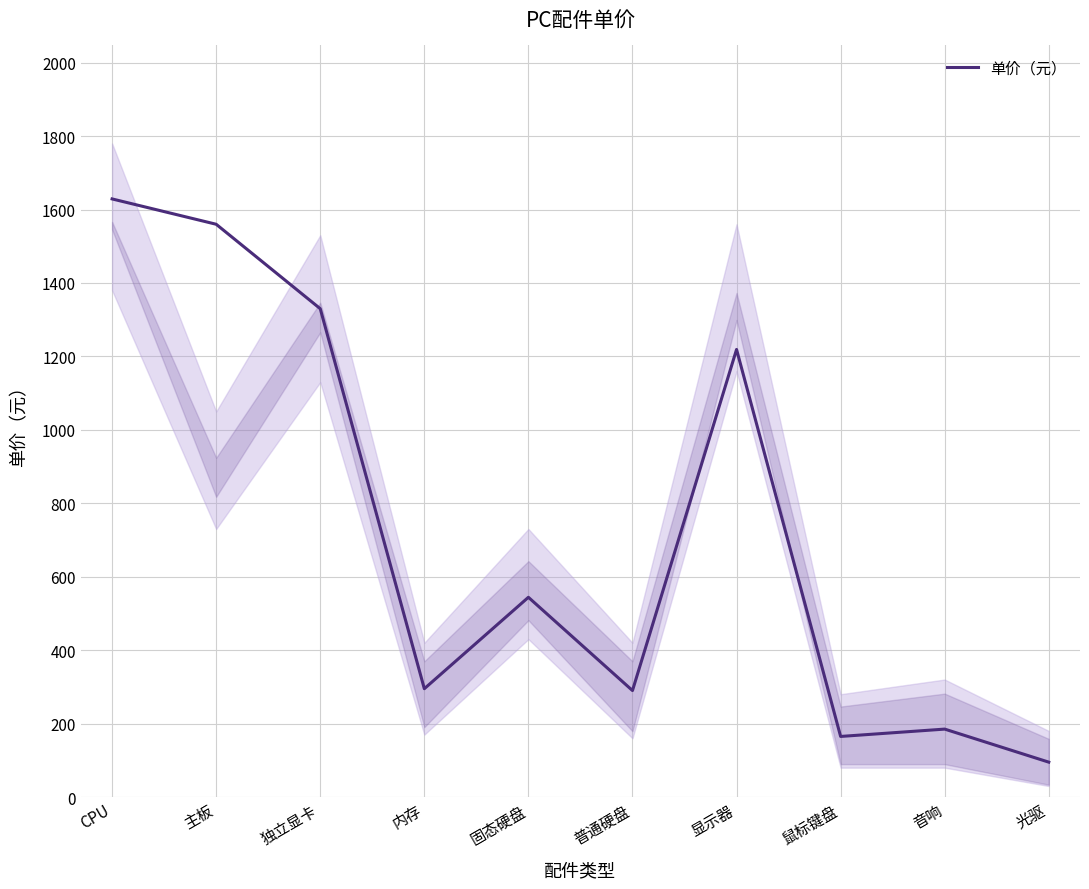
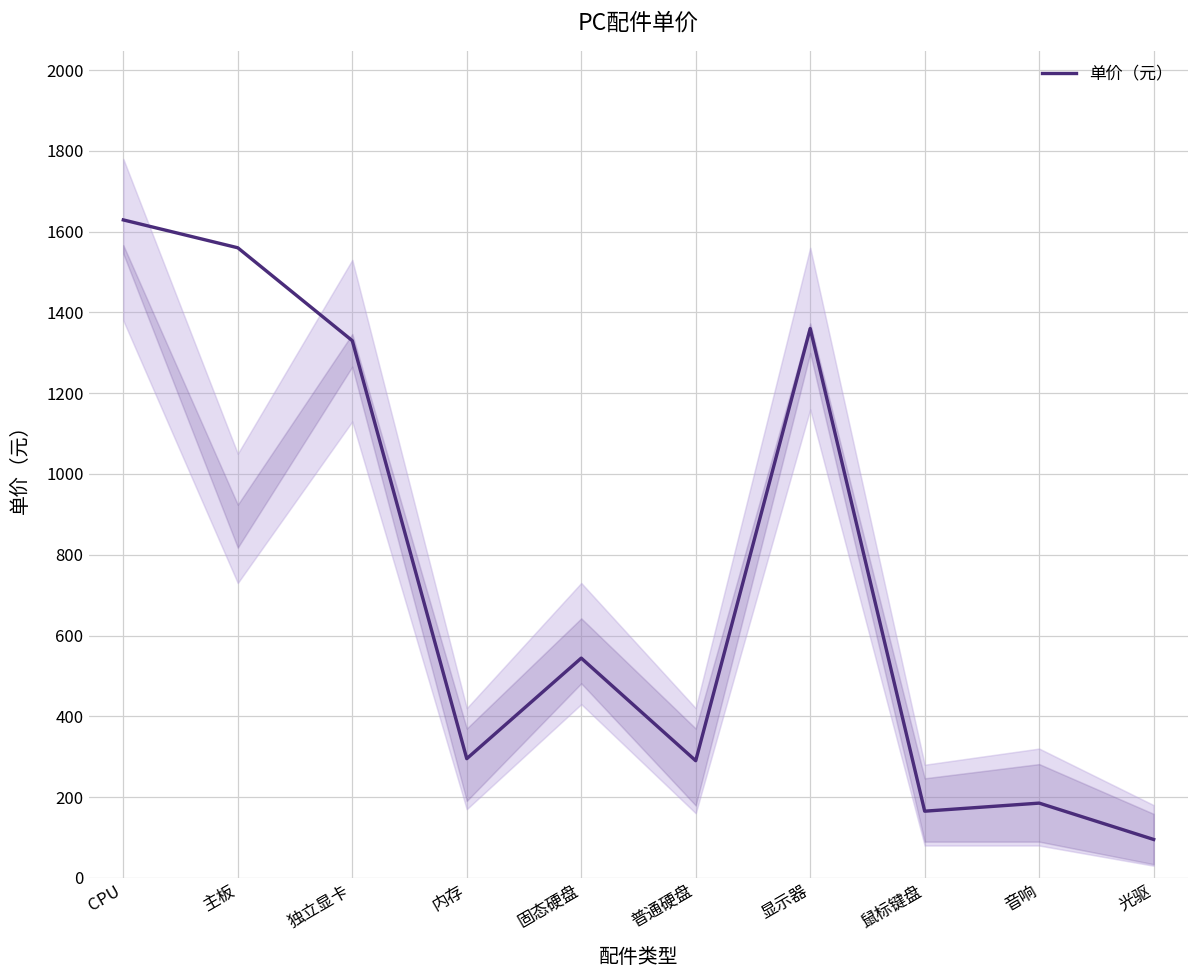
单价（元）, 显示器: 1220 -> 1360
